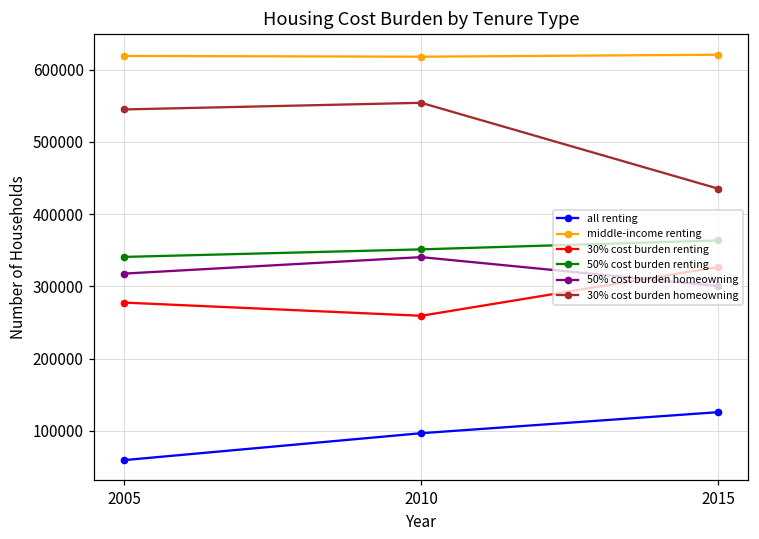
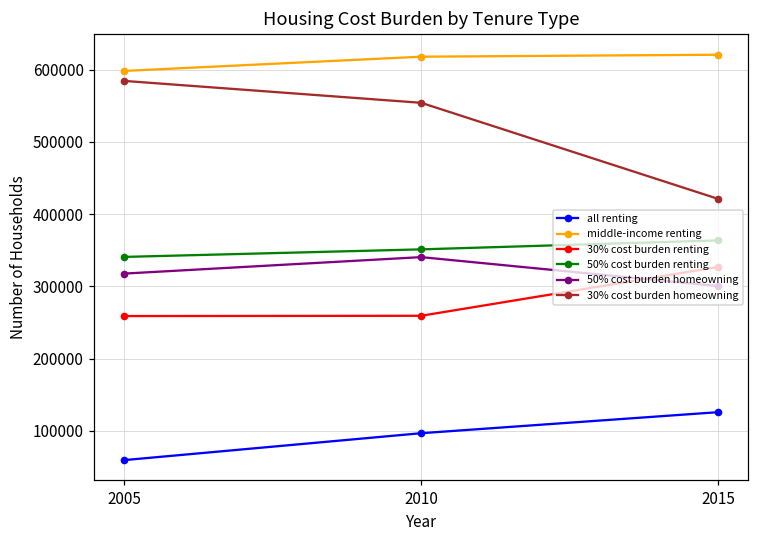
middle-income renting, 2005: 620000 -> 600000
30% cost burden renting, 2005: 280000 -> 260000
30% cost burden homeowning, 2005: 540000 -> 580000
30% cost burden homeowning, 2015: 440000 -> 420000
